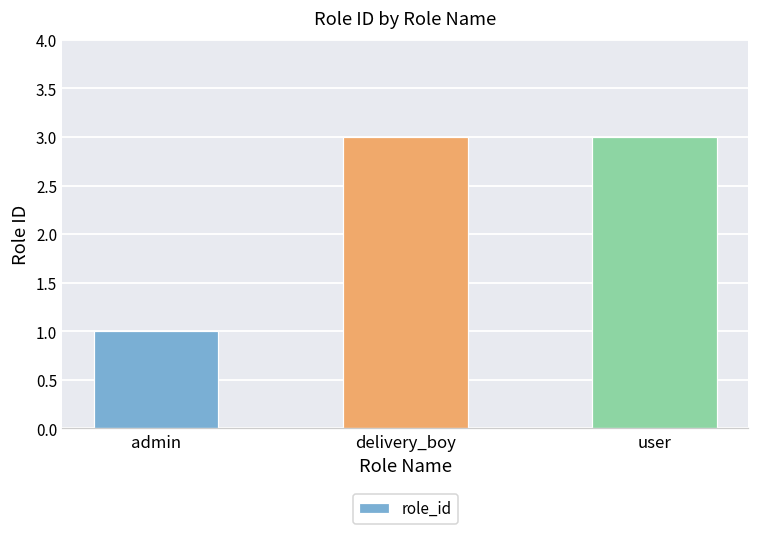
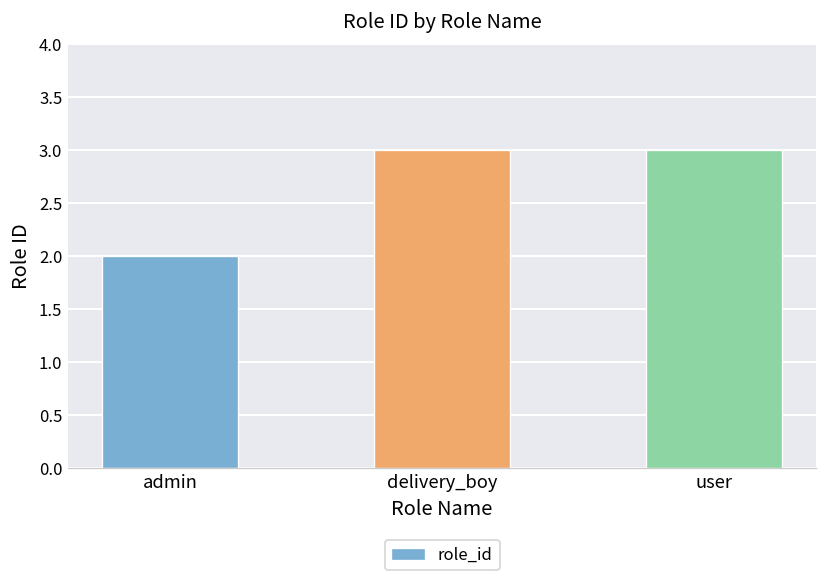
admin: 1 -> 2
